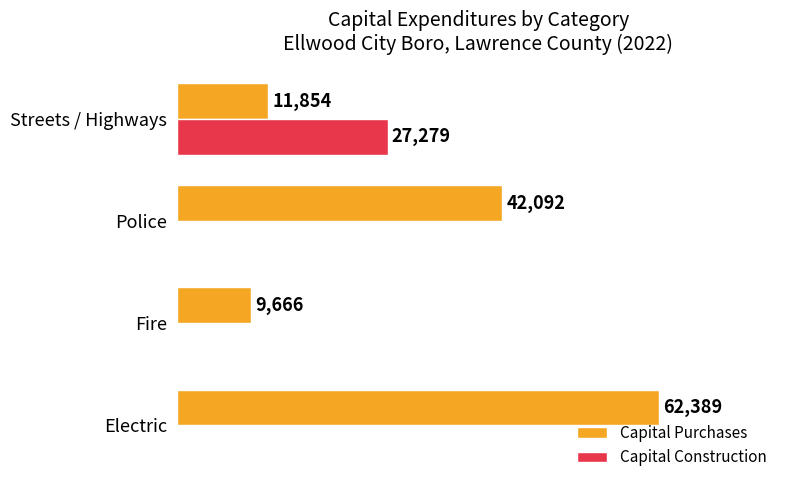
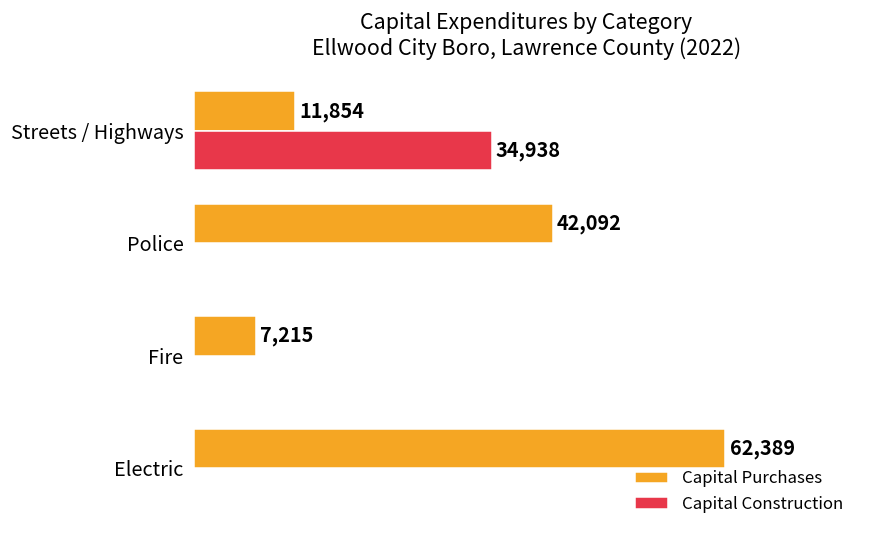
Capital Construction, Streets / Highways: 27,279 -> 34,938
Capital Purchases, Fire: 9,666 -> 7,215
